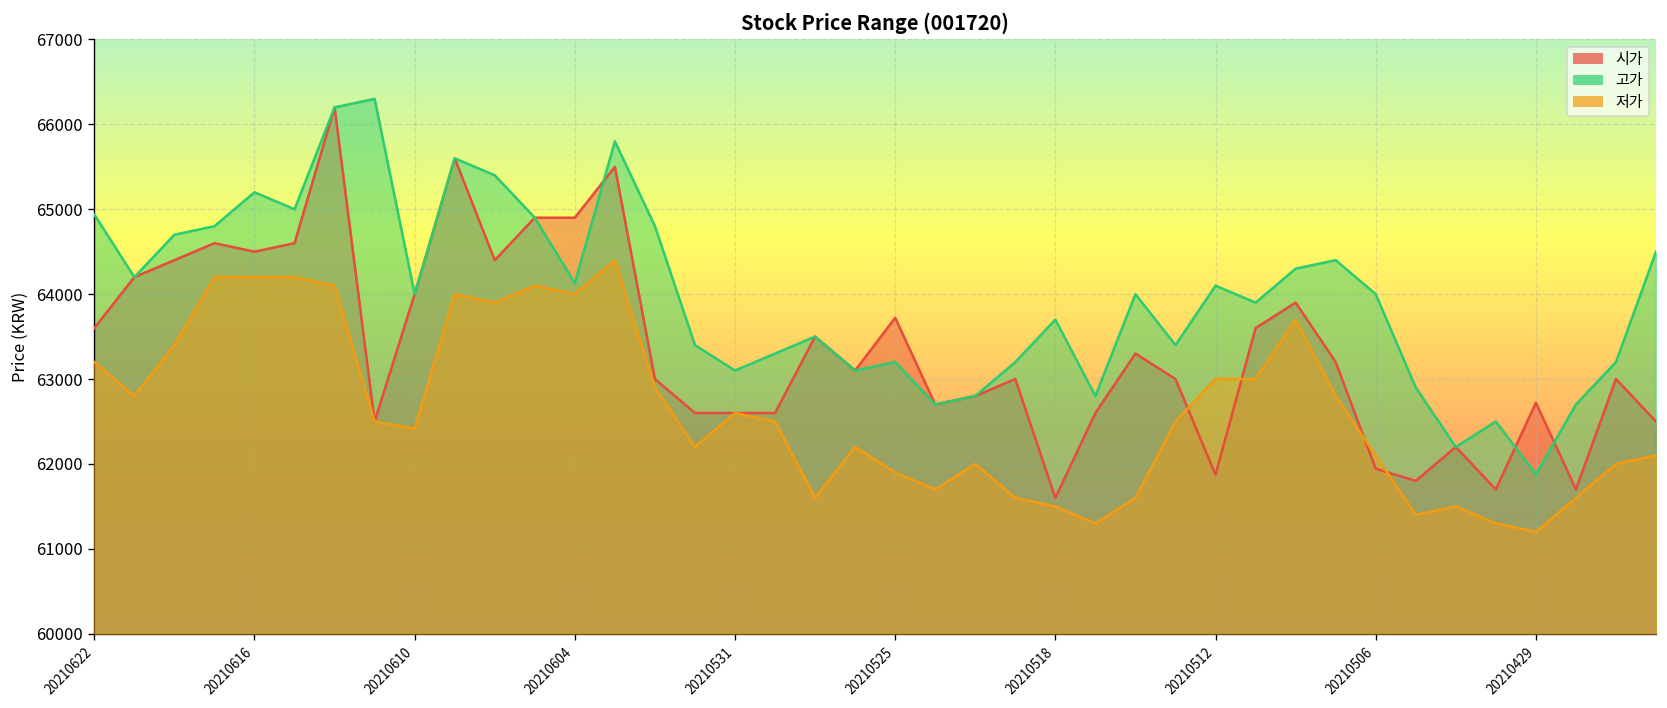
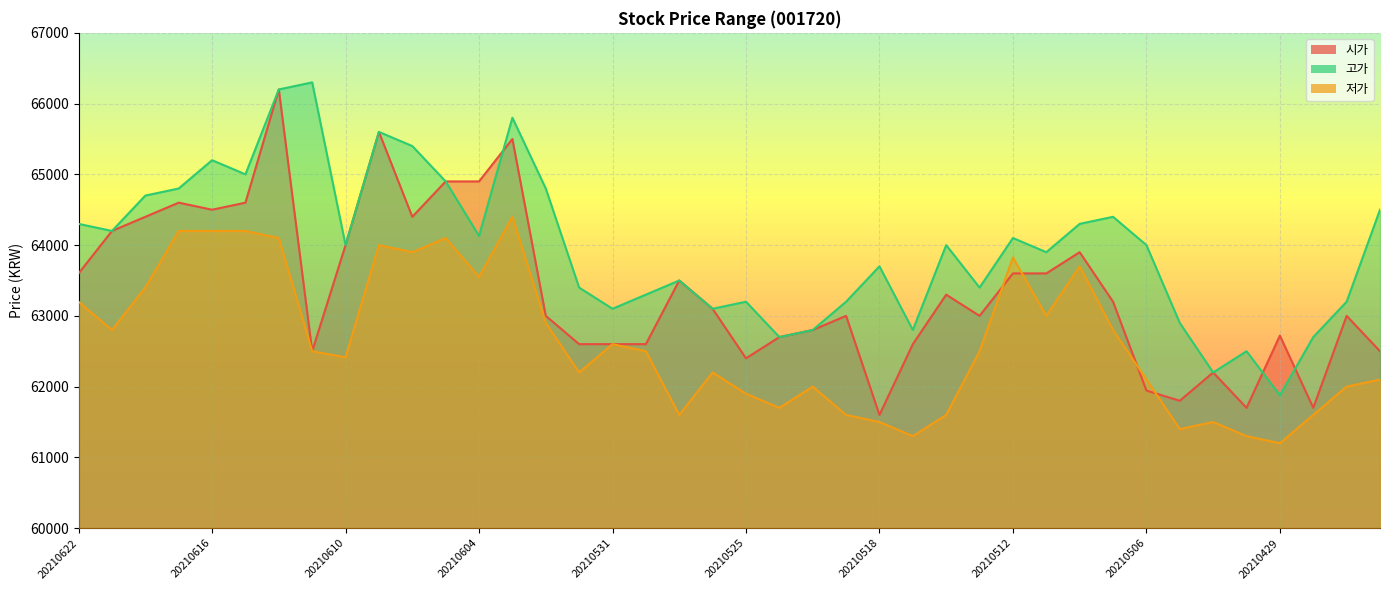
고가, 20210622: 64900 -> 64300
저가, 20210604: 64000 -> 63600
시가, 20210525: 63700 -> 62400
시가, 20210512: 61900 -> 63600
저가, 20210512: 63000 -> 63800
